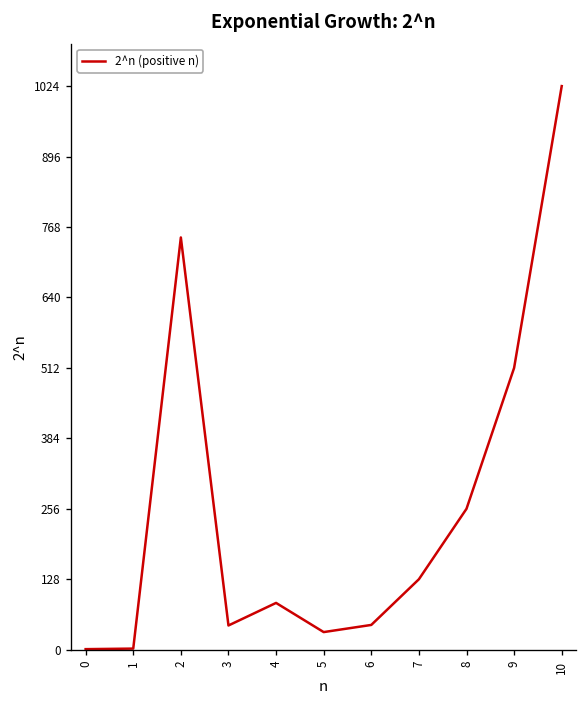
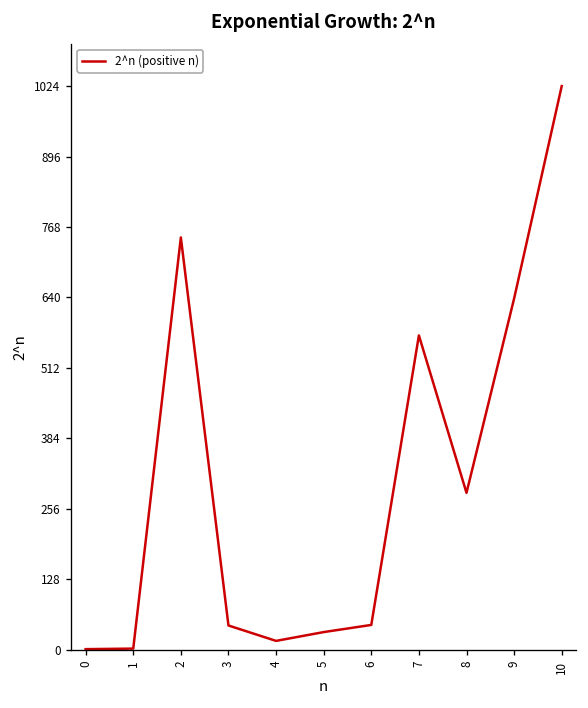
4: 90 -> 20
7: 130 -> 570
8: 260 -> 290
9: 510 -> 640
